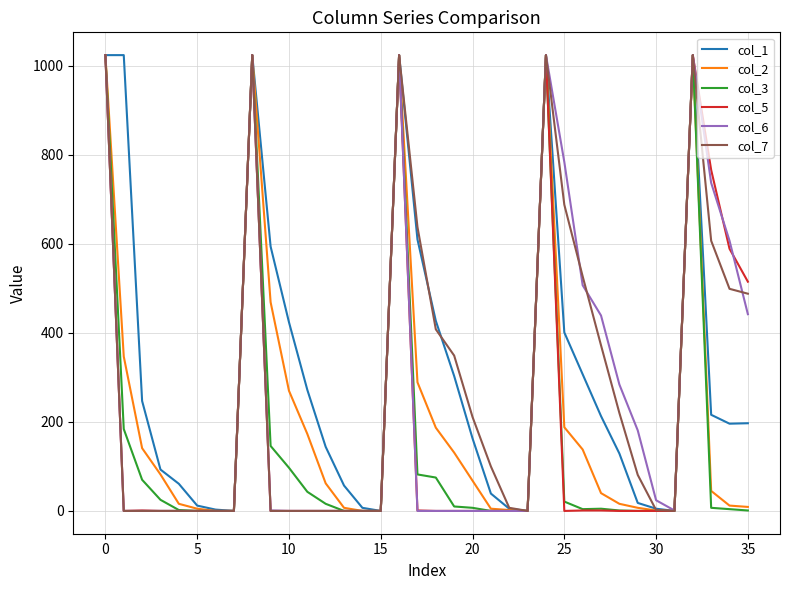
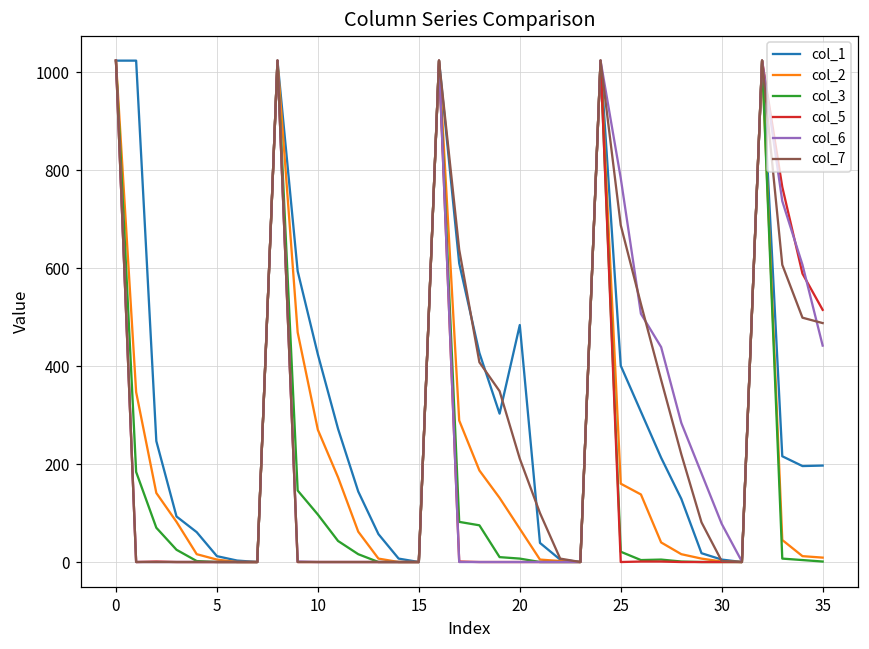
col_1, 20: 160 -> 480
col_2, 25: 190 -> 160
col_6, 30: 20 -> 80
